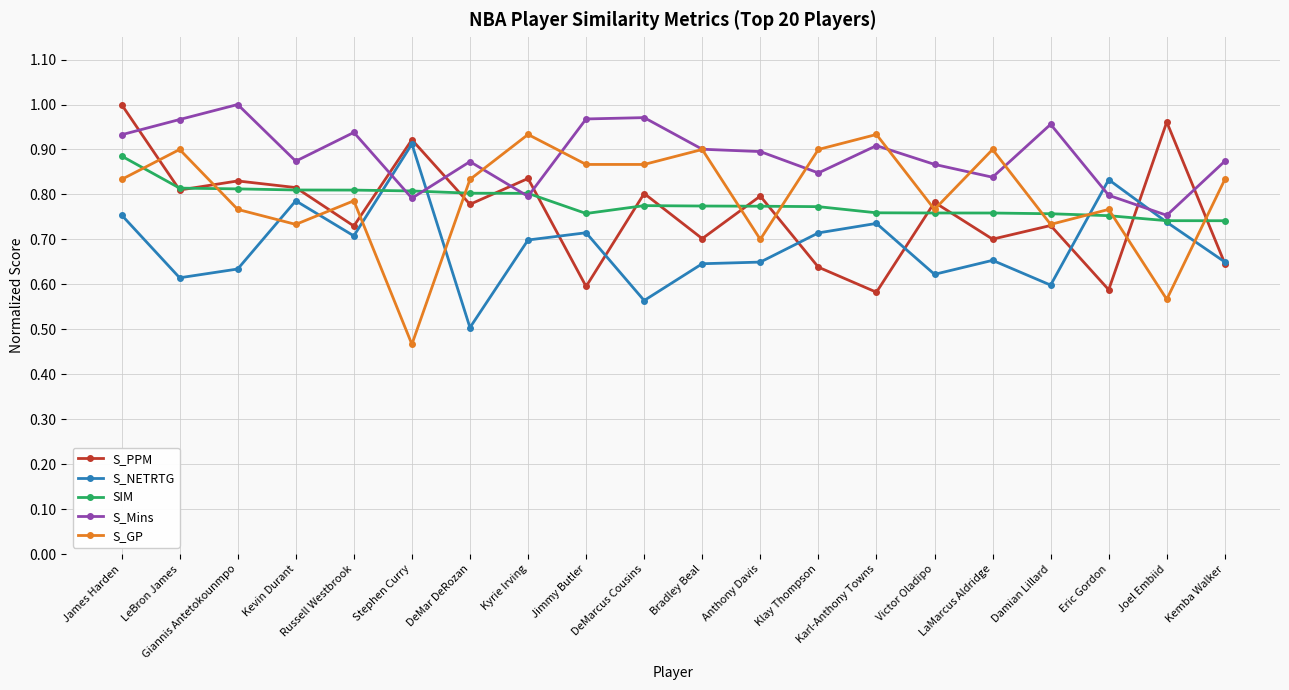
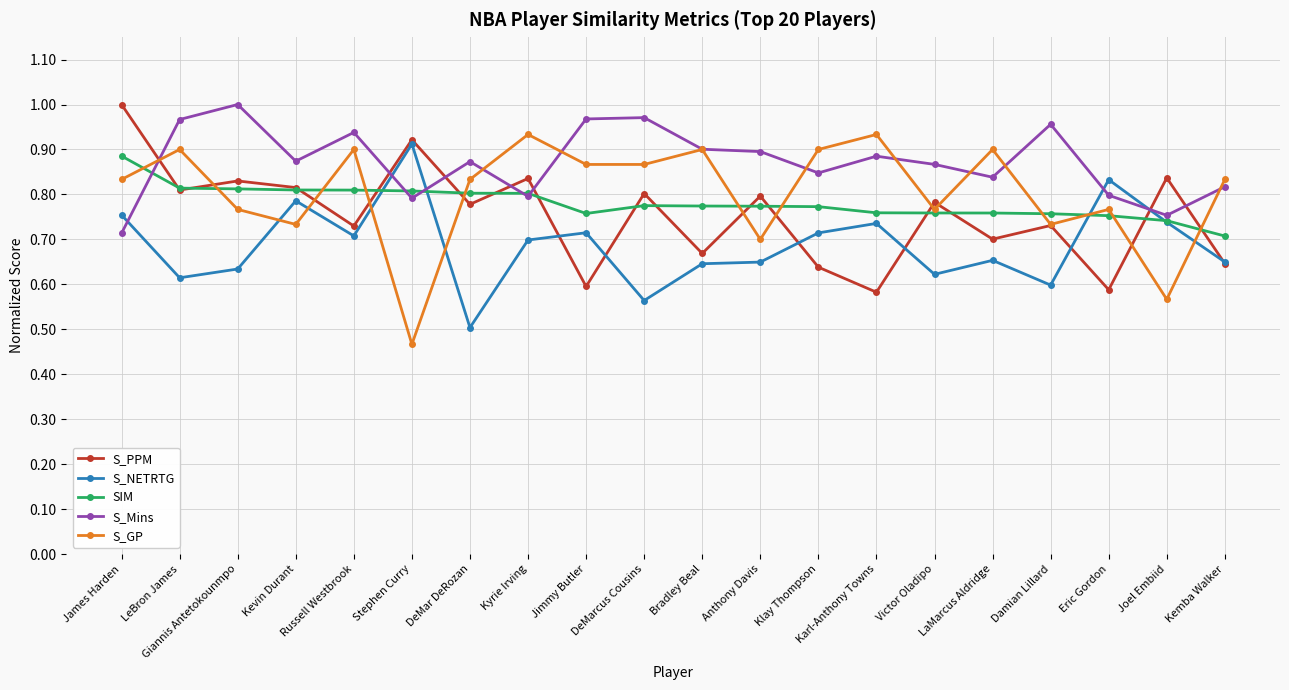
S_Mins, James Harden: 0.93 -> 0.71
S_GP, Russell Westbrook: 0.79 -> 0.90
S_PPM, Bradley Beal: 0.70 -> 0.67
S_Mins, Karl-Anthony Towns: 0.91 -> 0.89
S_PPM, Joel Embiid: 0.96 -> 0.84
SIM, Kemba Walker: 0.74 -> 0.71
S_Mins, Kemba Walker: 0.87 -> 0.82
